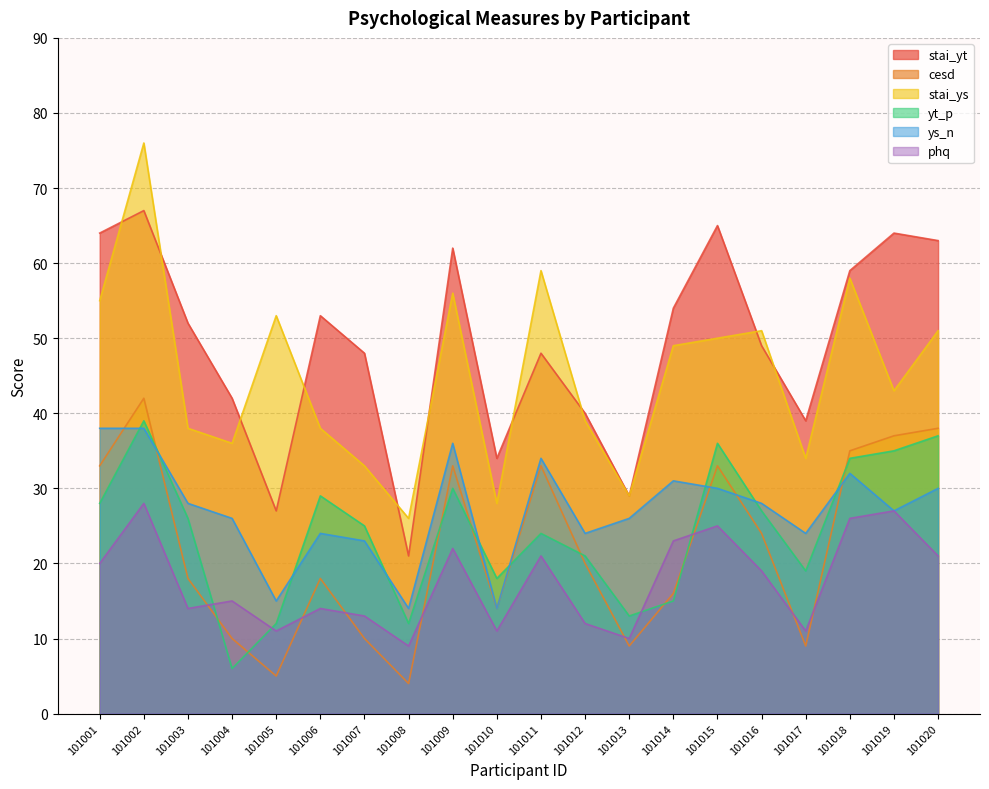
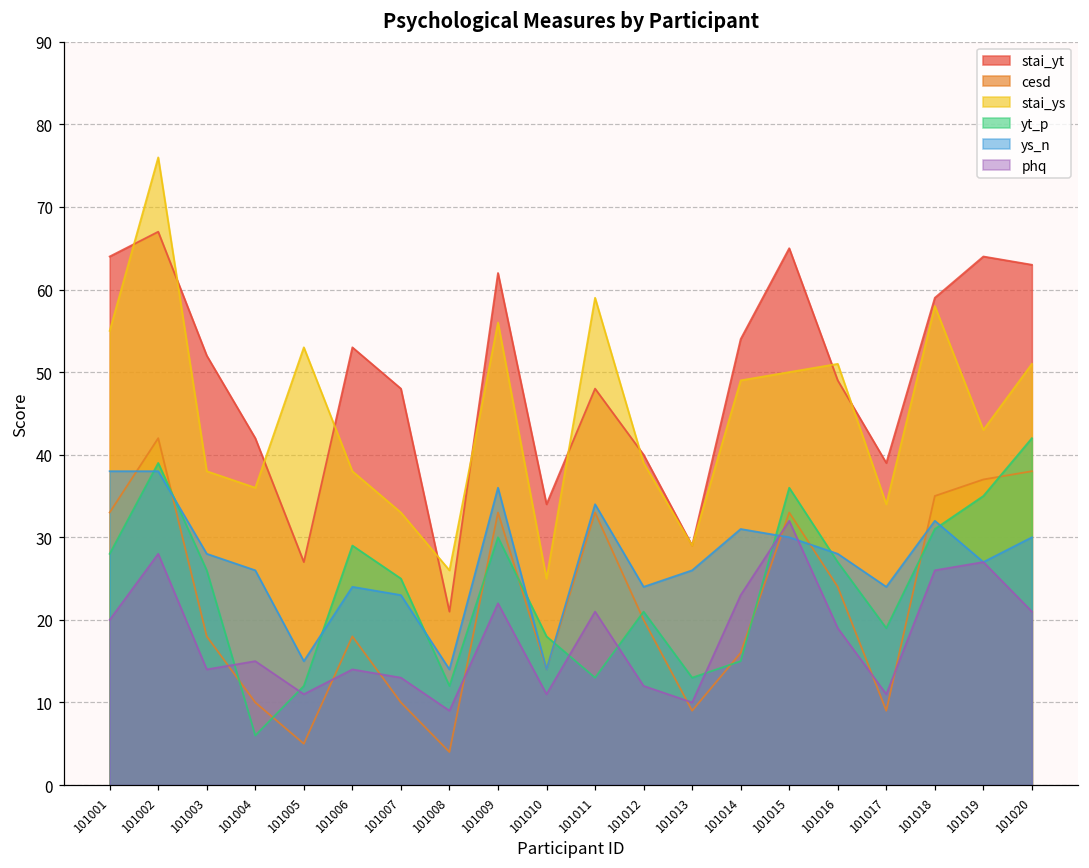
stai_ys, 101010: 28 -> 25
yt_p, 101011: 24 -> 13
phq, 101015: 25 -> 32
yt_p, 101018: 34 -> 31
yt_p, 101020: 37 -> 42
